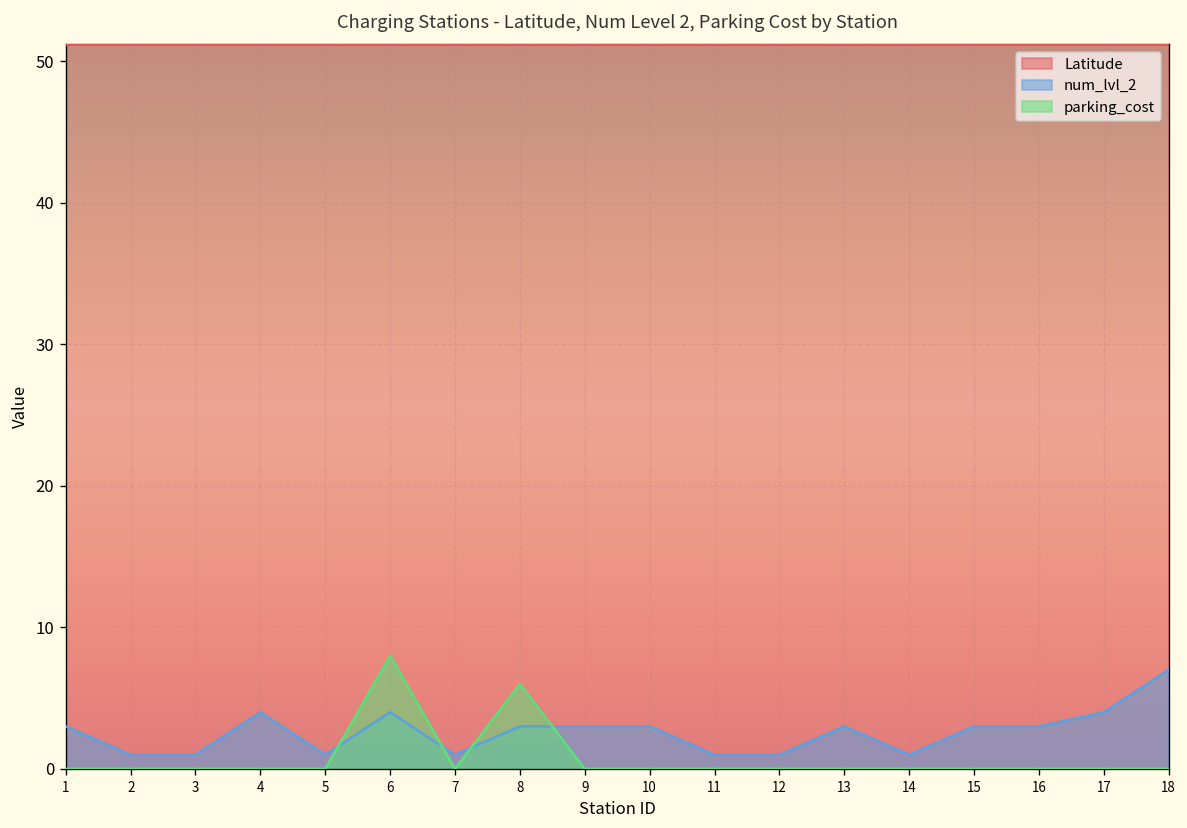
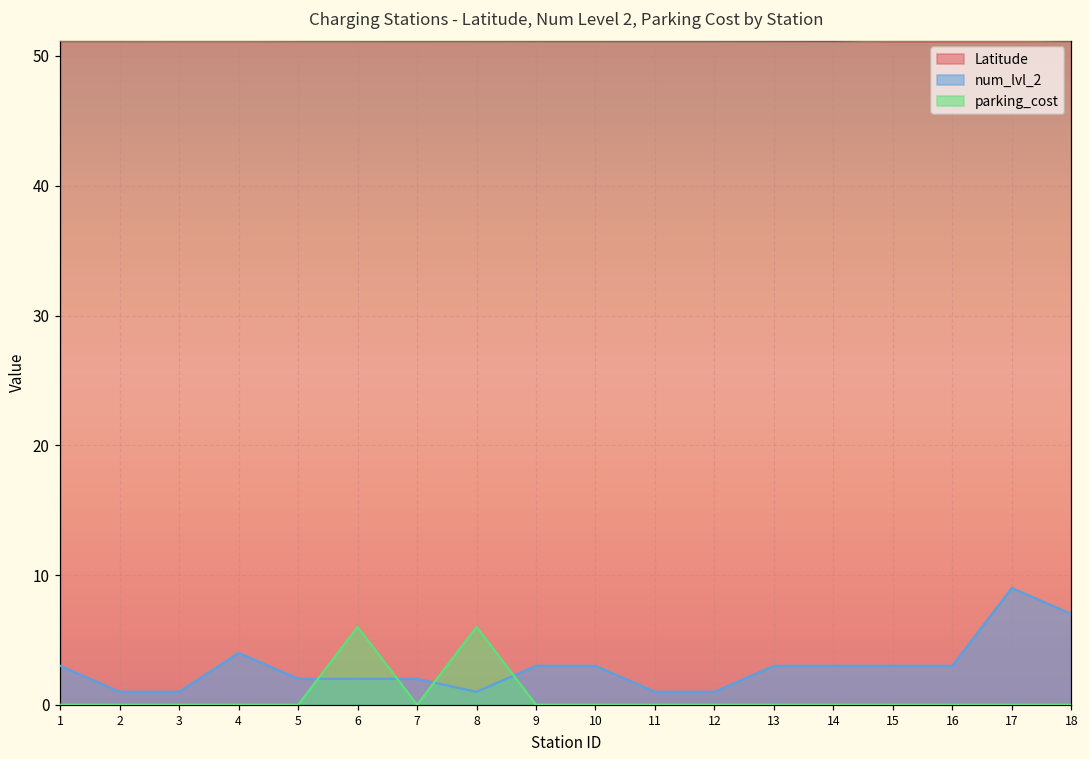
num_lvl_2, 5: 1 -> 2
num_lvl_2, 6: 4 -> 2
parking_cost, 6: 8 -> 6
num_lvl_2, 7: 1 -> 2
num_lvl_2, 8: 3 -> 1
num_lvl_2, 14: 1 -> 3
num_lvl_2, 17: 4 -> 9
